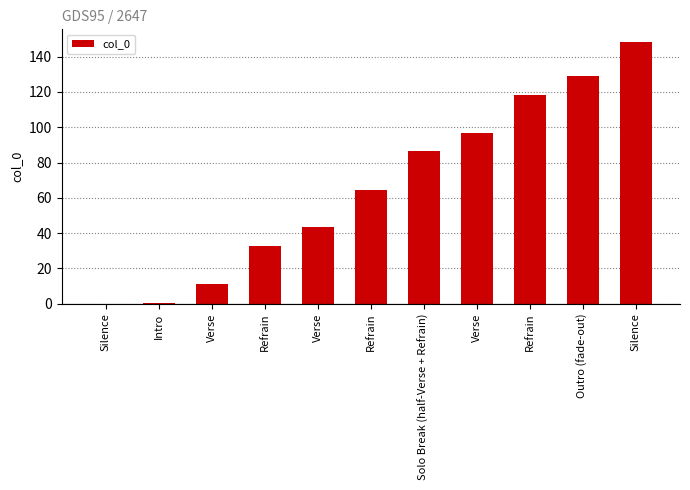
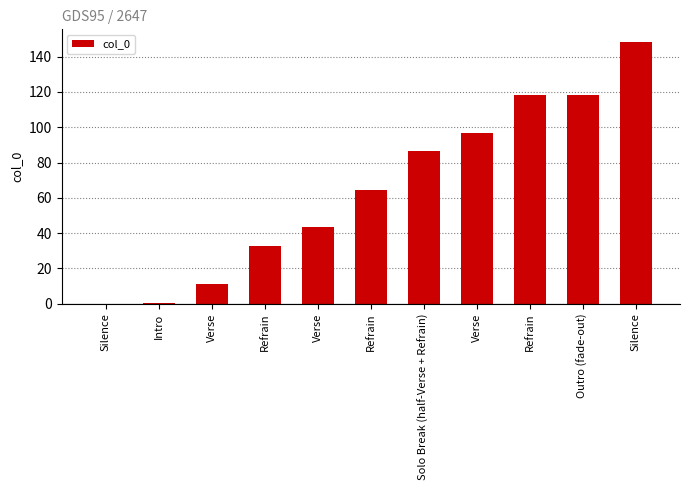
Outro (fade-out): 129 -> 118
